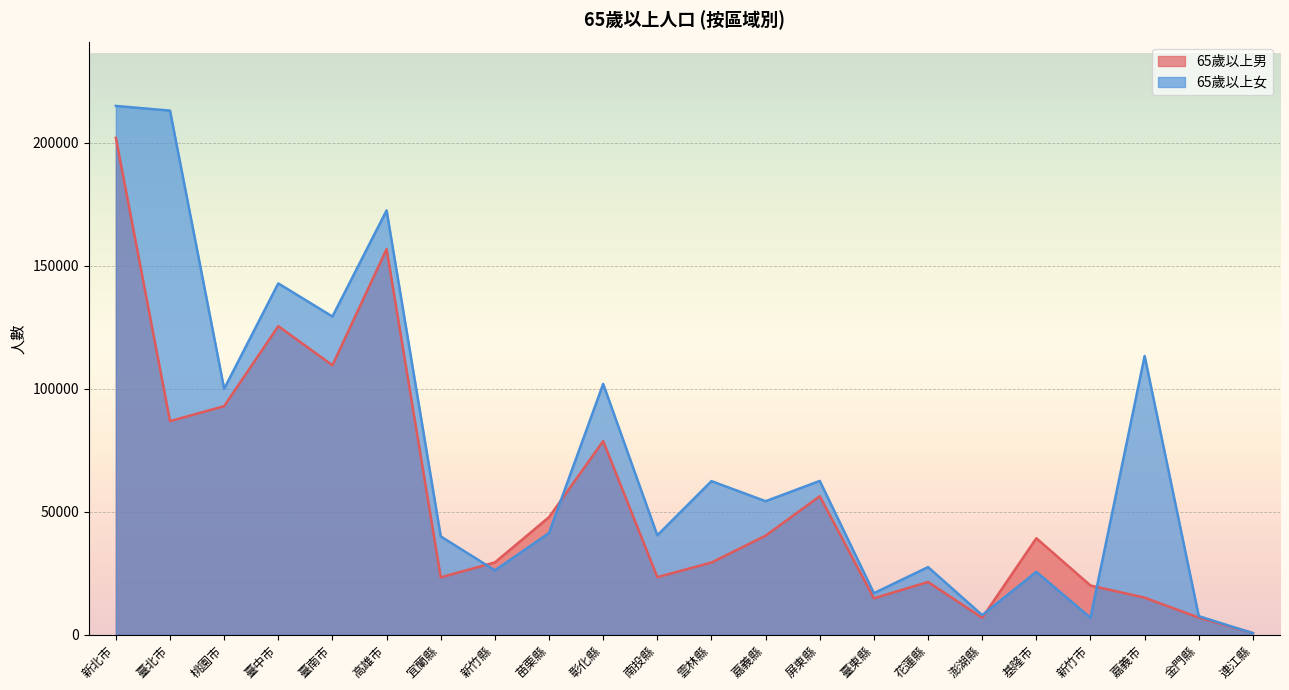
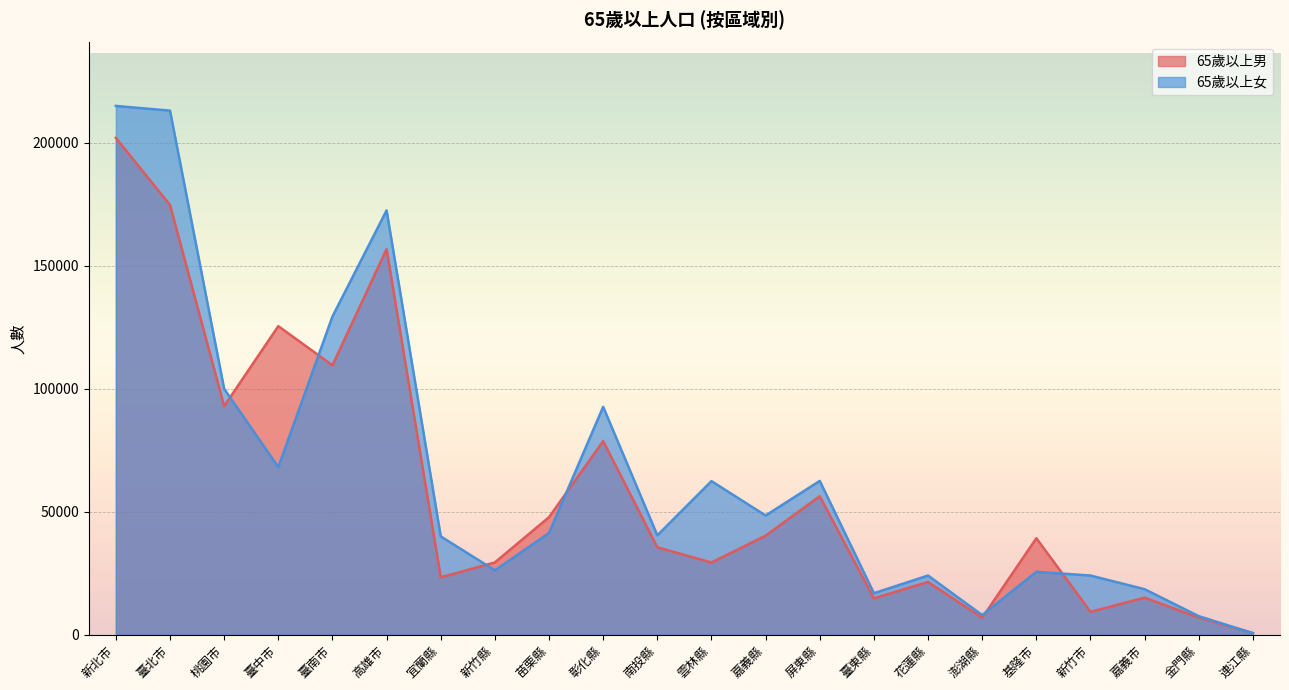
65歲以上男, 臺北市: 87000 -> 175000
65歲以上女, 臺中市: 143000 -> 68000
65歲以上女, 彰化縣: 102000 -> 93000
65歲以上男, 南投縣: 23000 -> 35000
65歲以上女, 嘉義縣: 54000 -> 48000
65歲以上女, 花蓮縣: 27000 -> 24000
65歲以上男, 新竹市: 20000 -> 9000
65歲以上女, 新竹市: 7000 -> 24000
65歲以上女, 嘉義市: 113000 -> 18000
